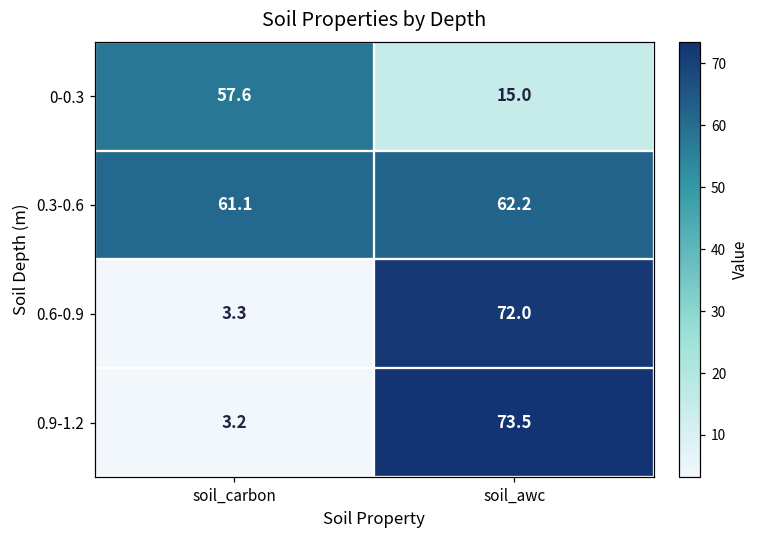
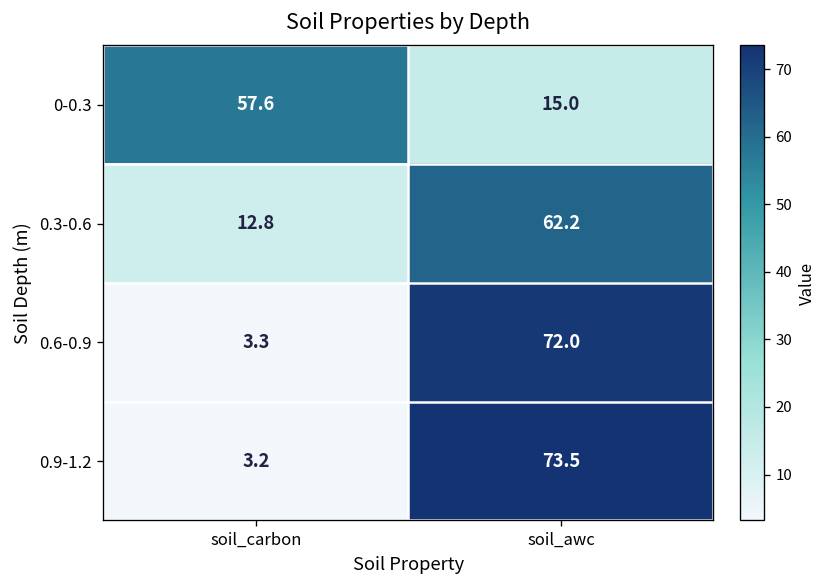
0.3-0.6, soil_carbon: 61.1 -> 12.8
